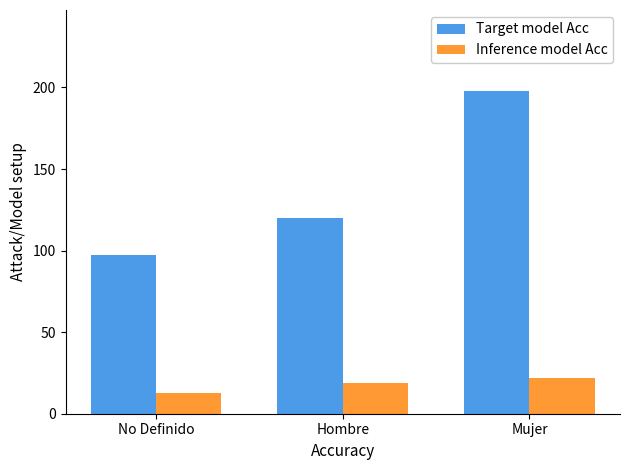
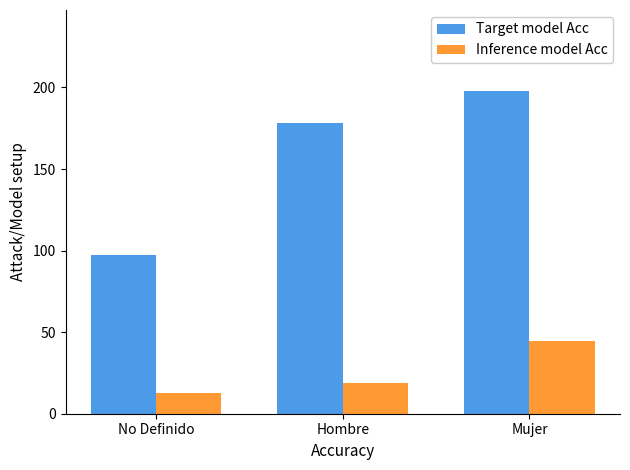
Target model Acc, Hombre: 120 -> 178
Inference model Acc, Mujer: 22 -> 45
